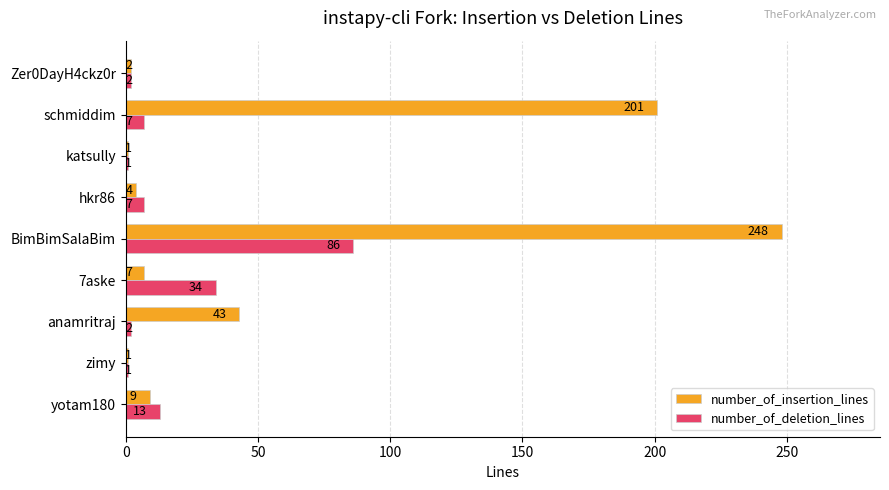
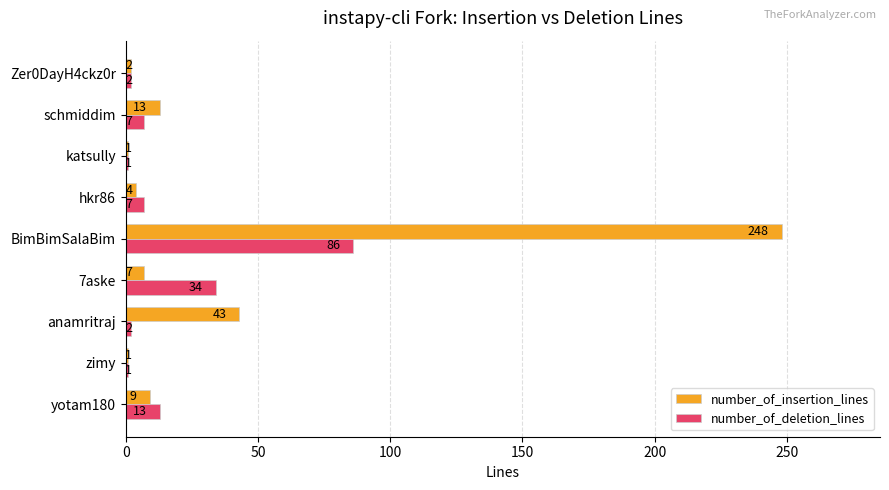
number_of_insertion_lines, schmiddim: 201 -> 13
